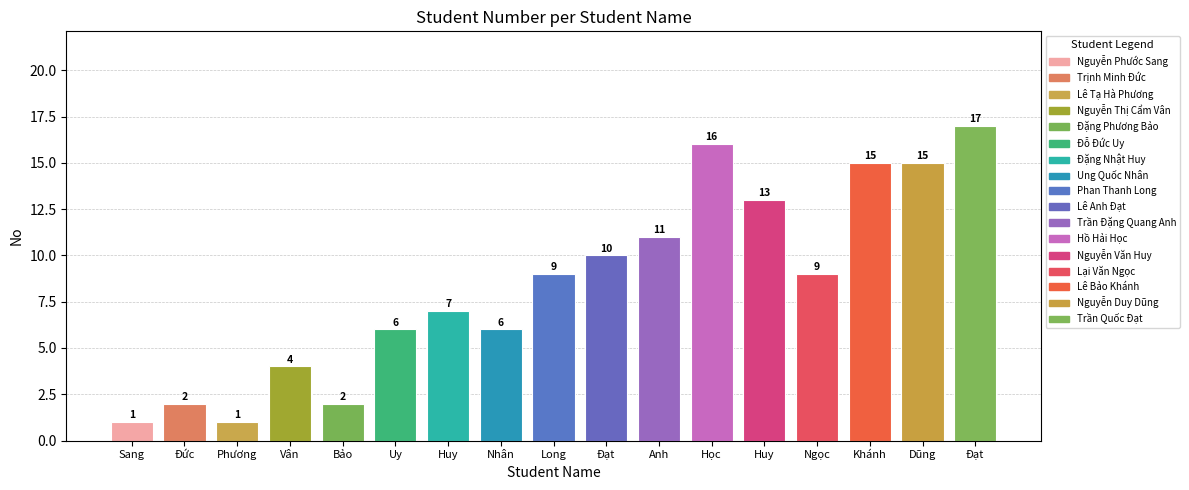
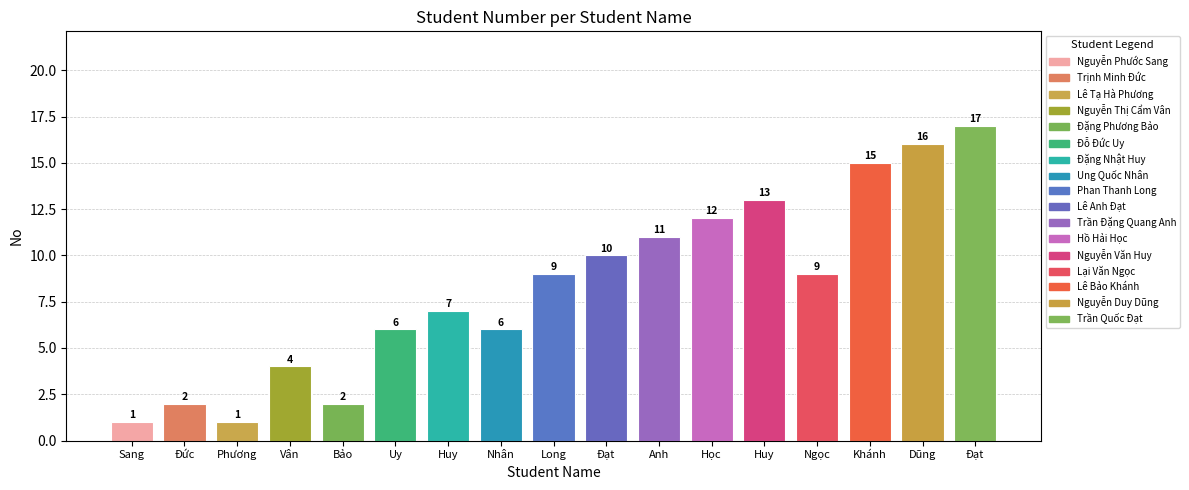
Học: 16 -> 12
Dũng: 15 -> 16
